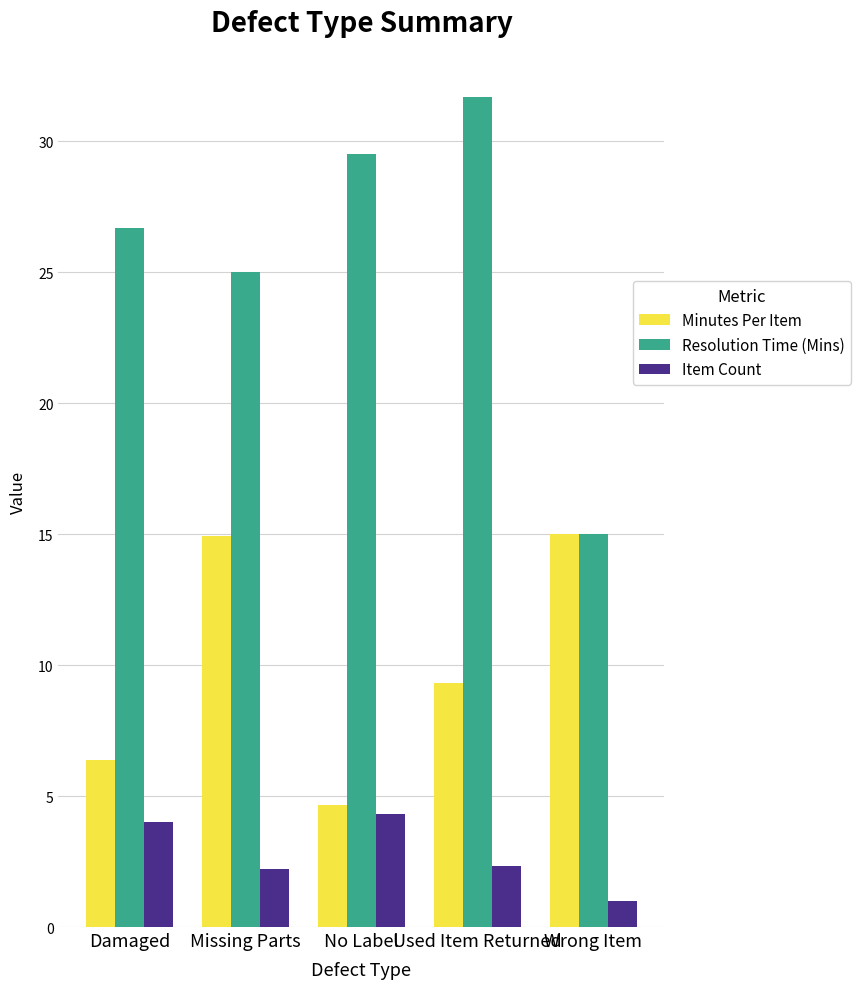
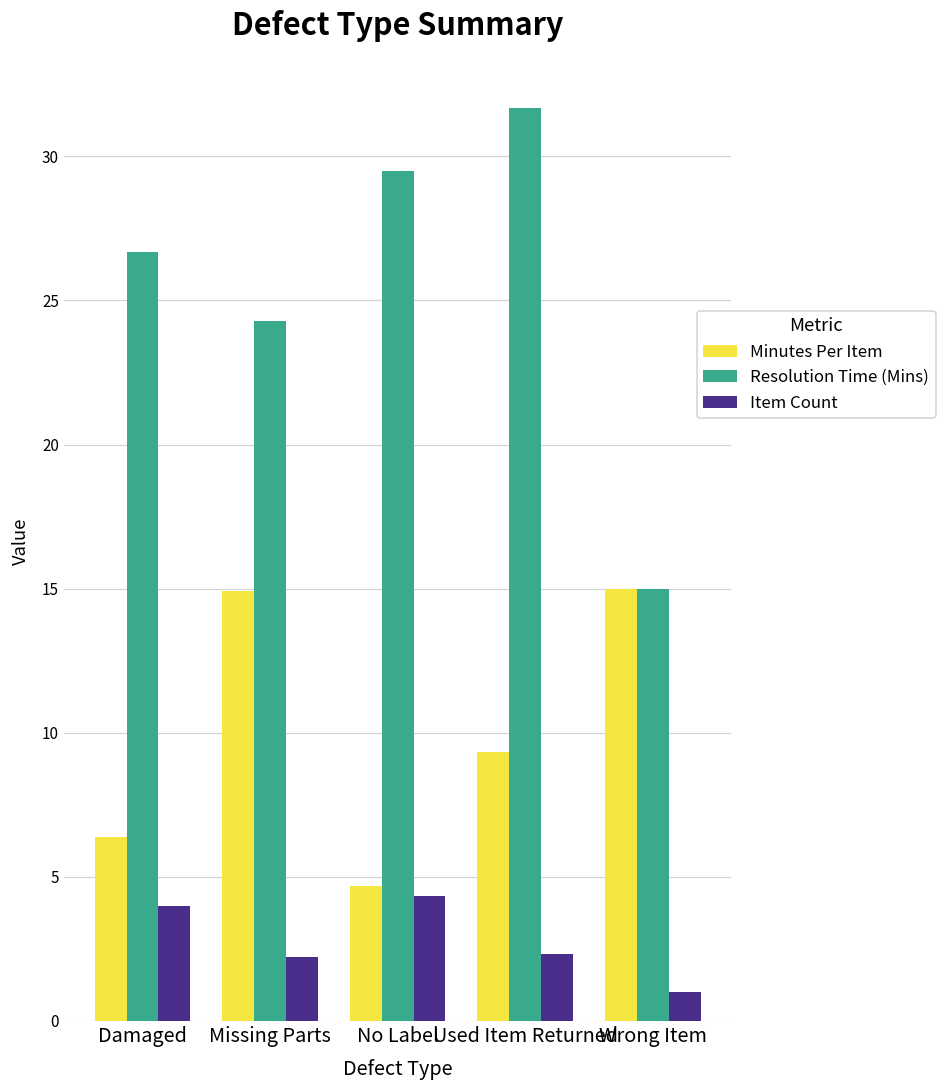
Resolution Time (Mins), Missing Parts: 25.0 -> 24.3
